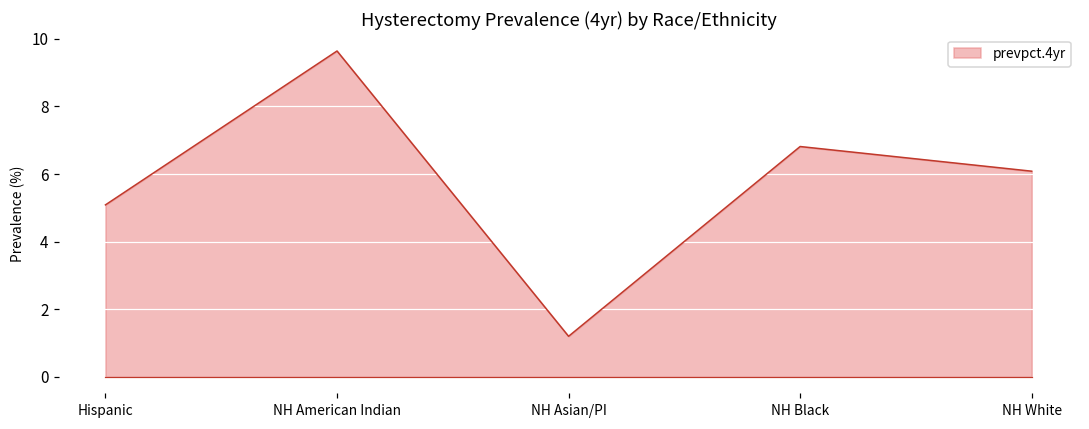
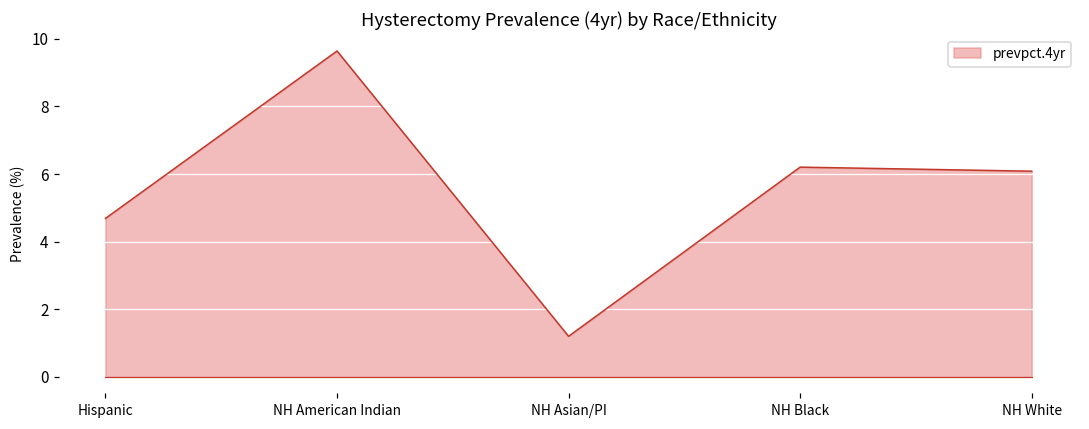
prevpct.4yr, Hispanic: 5.1 -> 4.7
prevpct.4yr, NH Black: 6.8 -> 6.2
